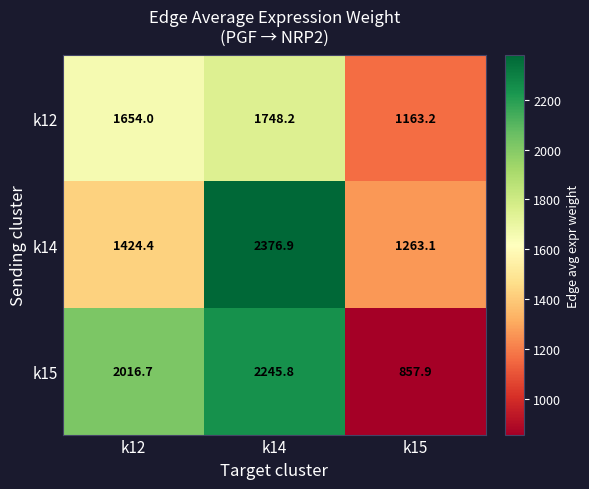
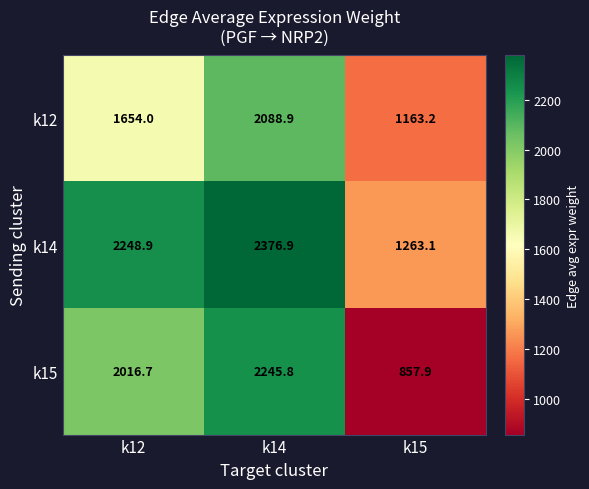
k12, k14: 1748.2 -> 2088.9
k14, k12: 1424.4 -> 2248.9
